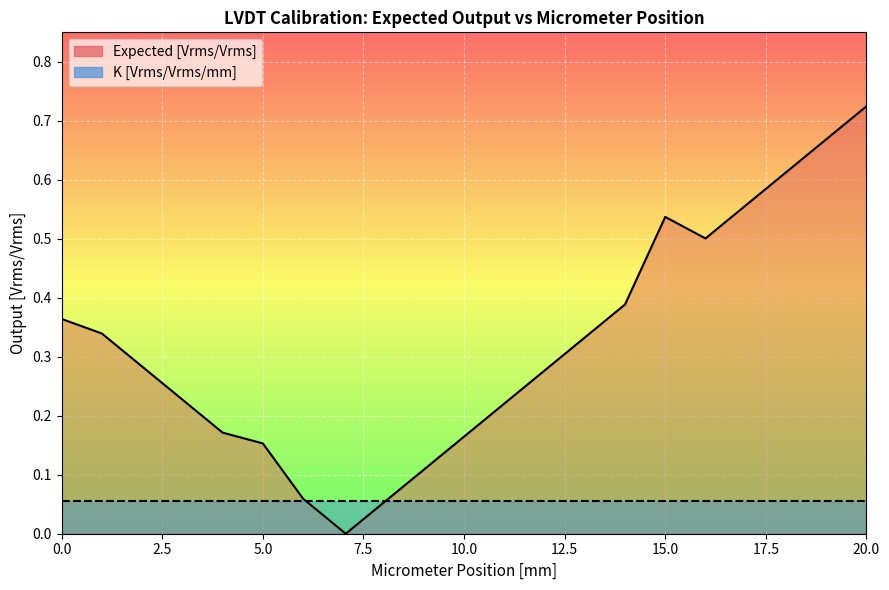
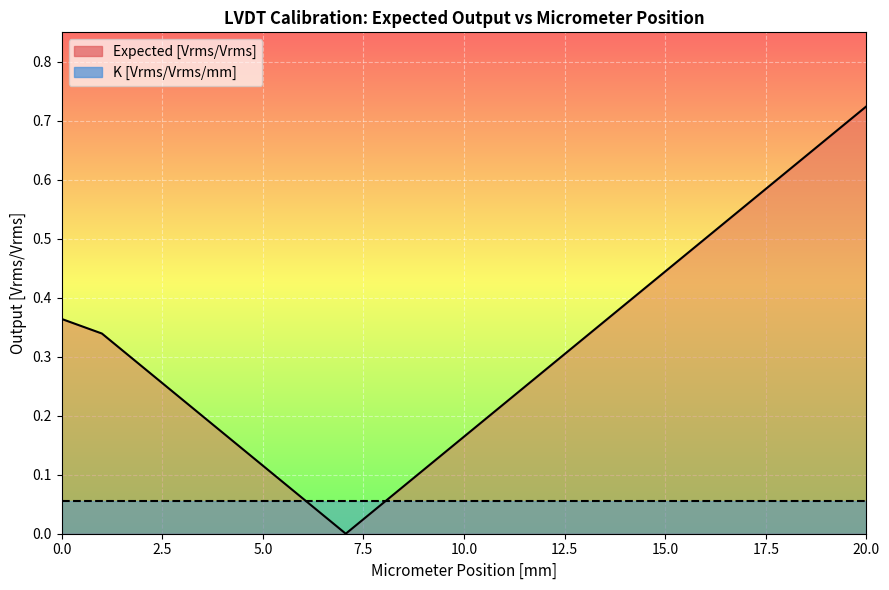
Expected [Vrms/Vrms], 5.0: 0.15 -> 0.12
Expected [Vrms/Vrms], 15.0: 0.54 -> 0.44
